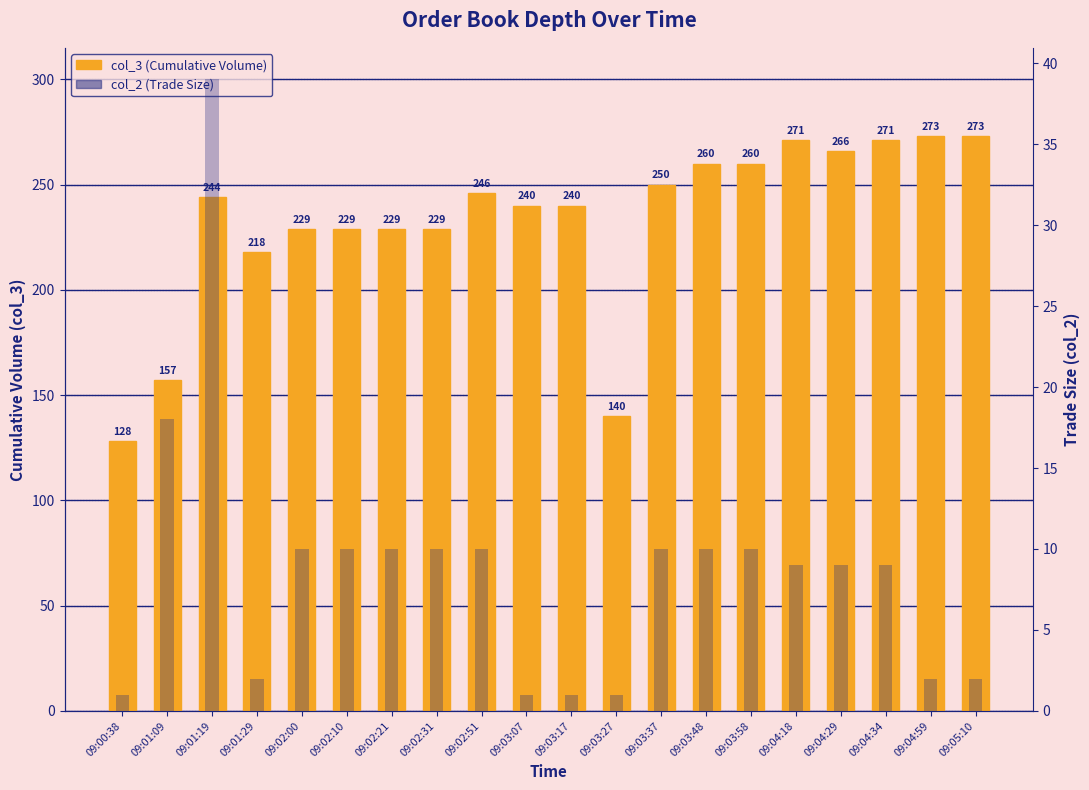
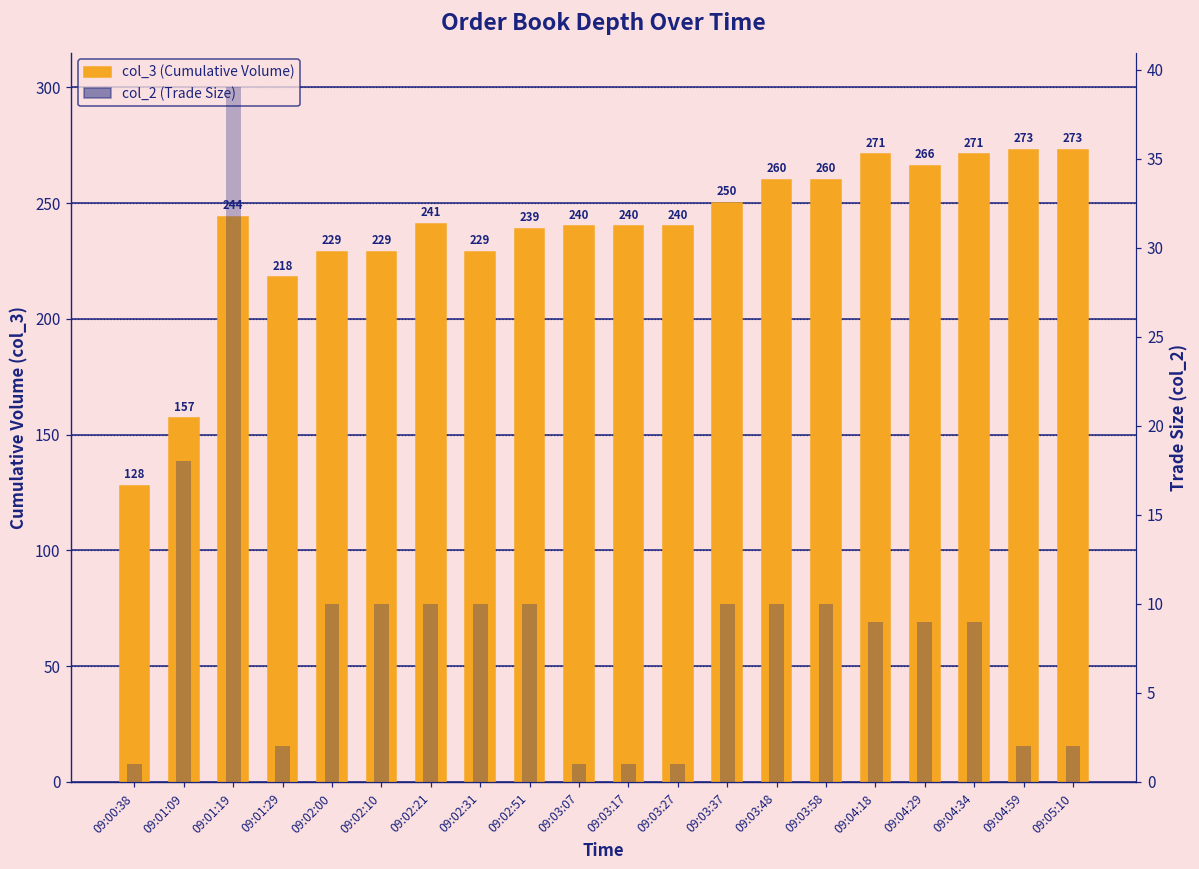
col_3 (Cumulative Volume), 09:02:21: 229 -> 241
col_3 (Cumulative Volume), 09:02:51: 246 -> 239
col_3 (Cumulative Volume), 09:03:27: 140 -> 240
